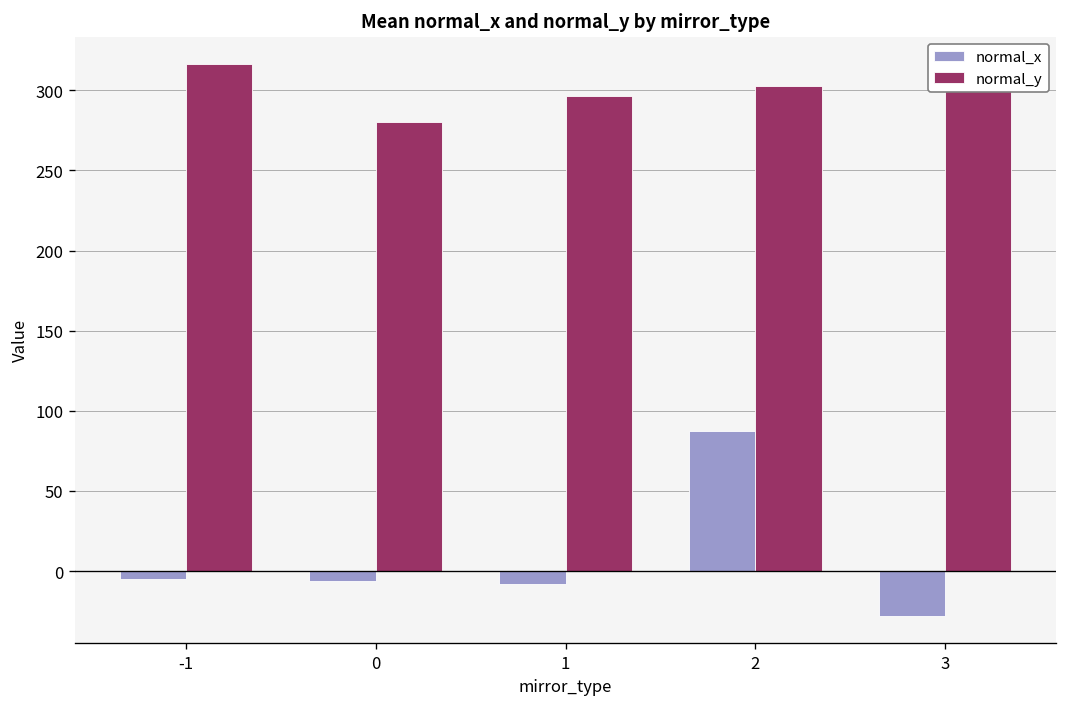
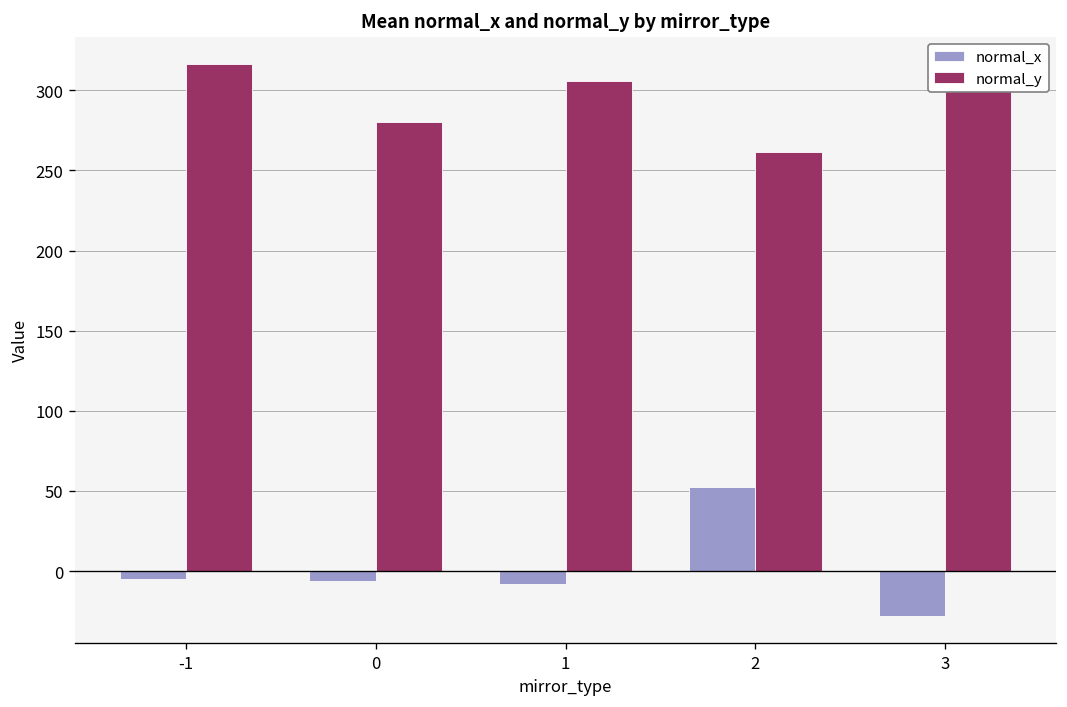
normal_y, 1: 297 -> 306
normal_x, 2: 87 -> 53
normal_y, 2: 303 -> 261
